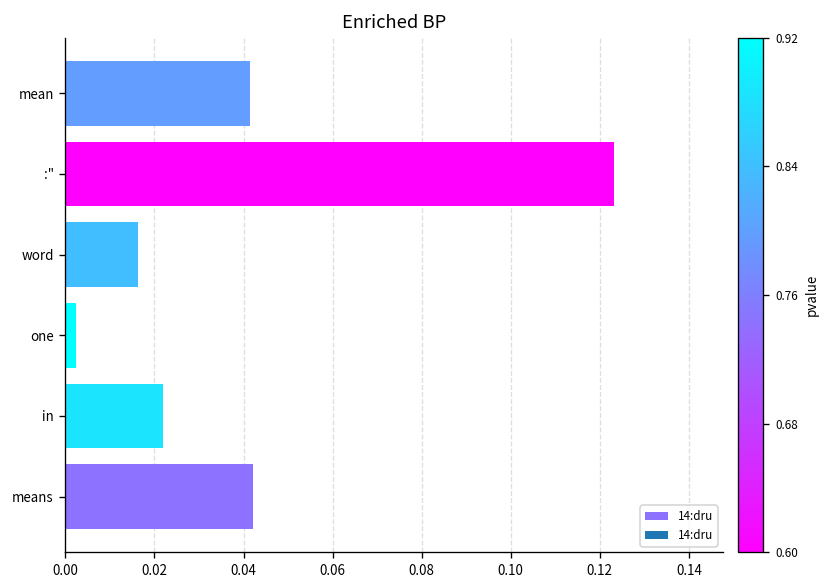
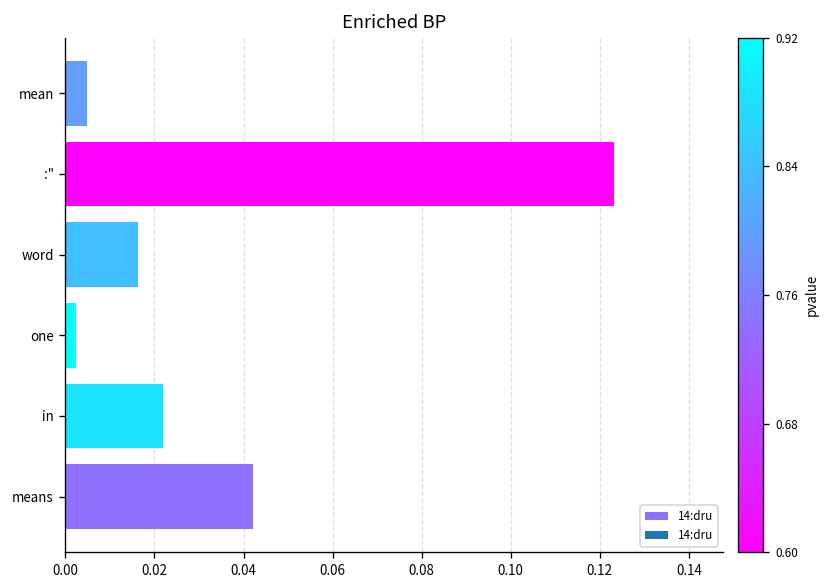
mean: 0.041 -> 0.005
